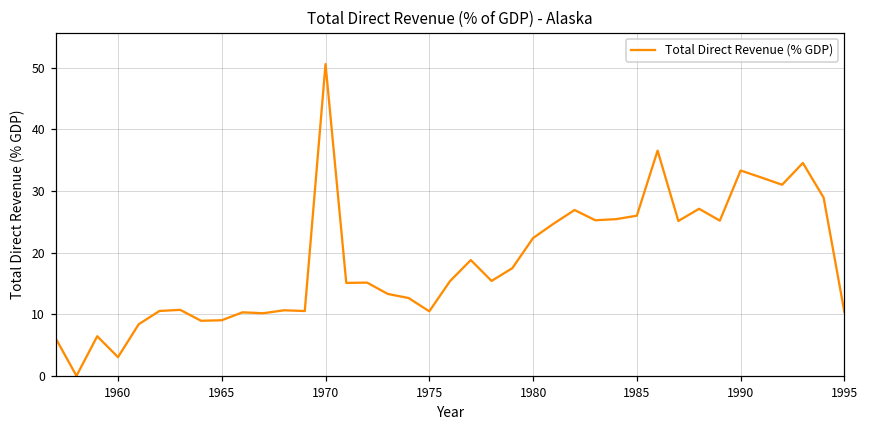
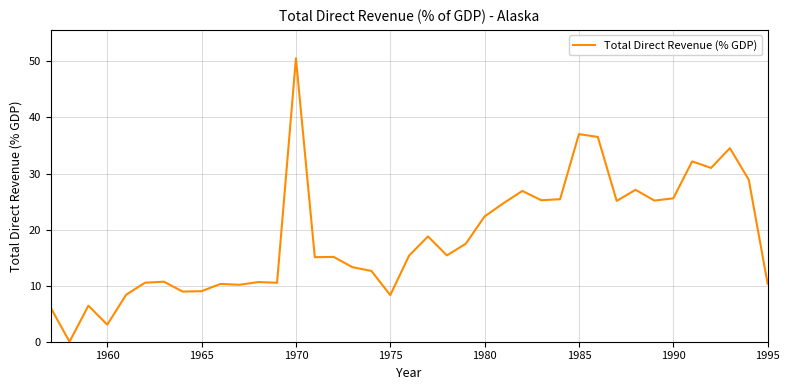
1975: 10 -> 8
1985: 26 -> 37
1990: 33 -> 26
